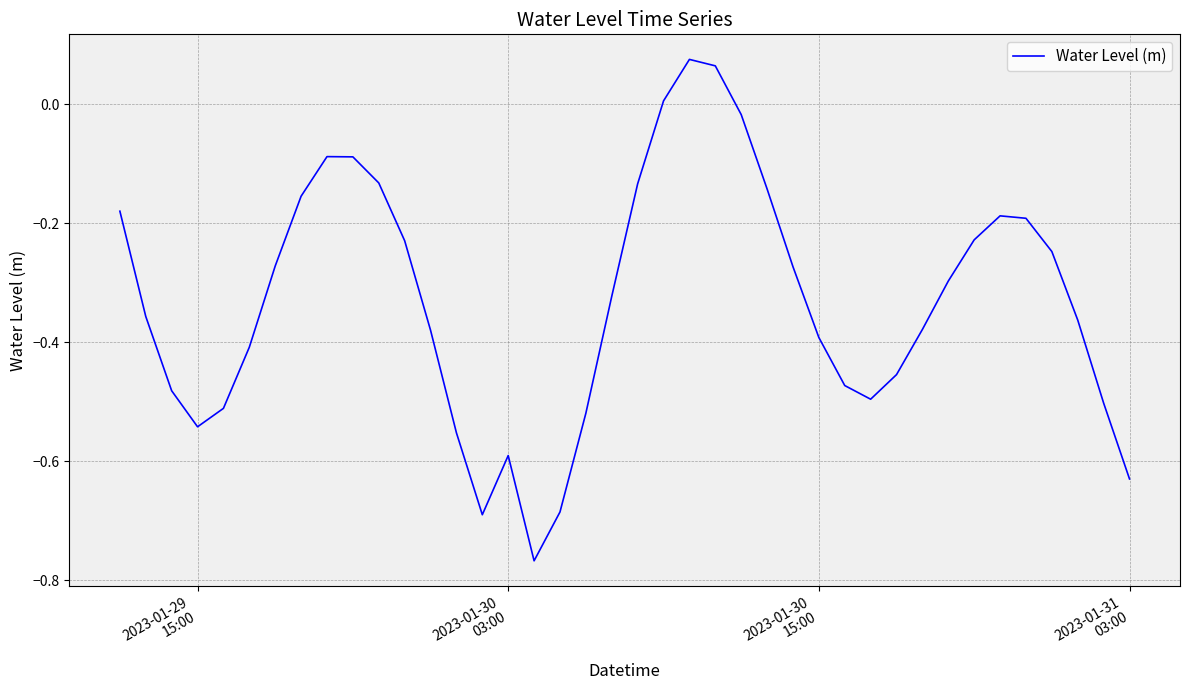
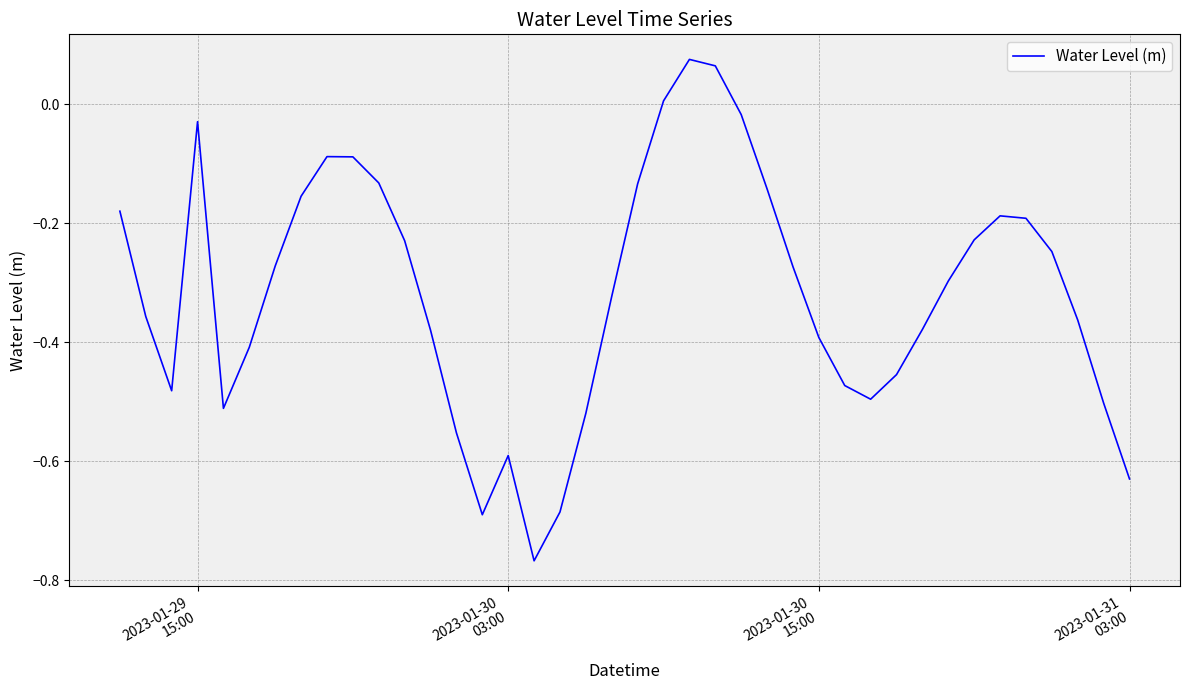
2023-01-29 15:00: -0.54 -> -0.03
